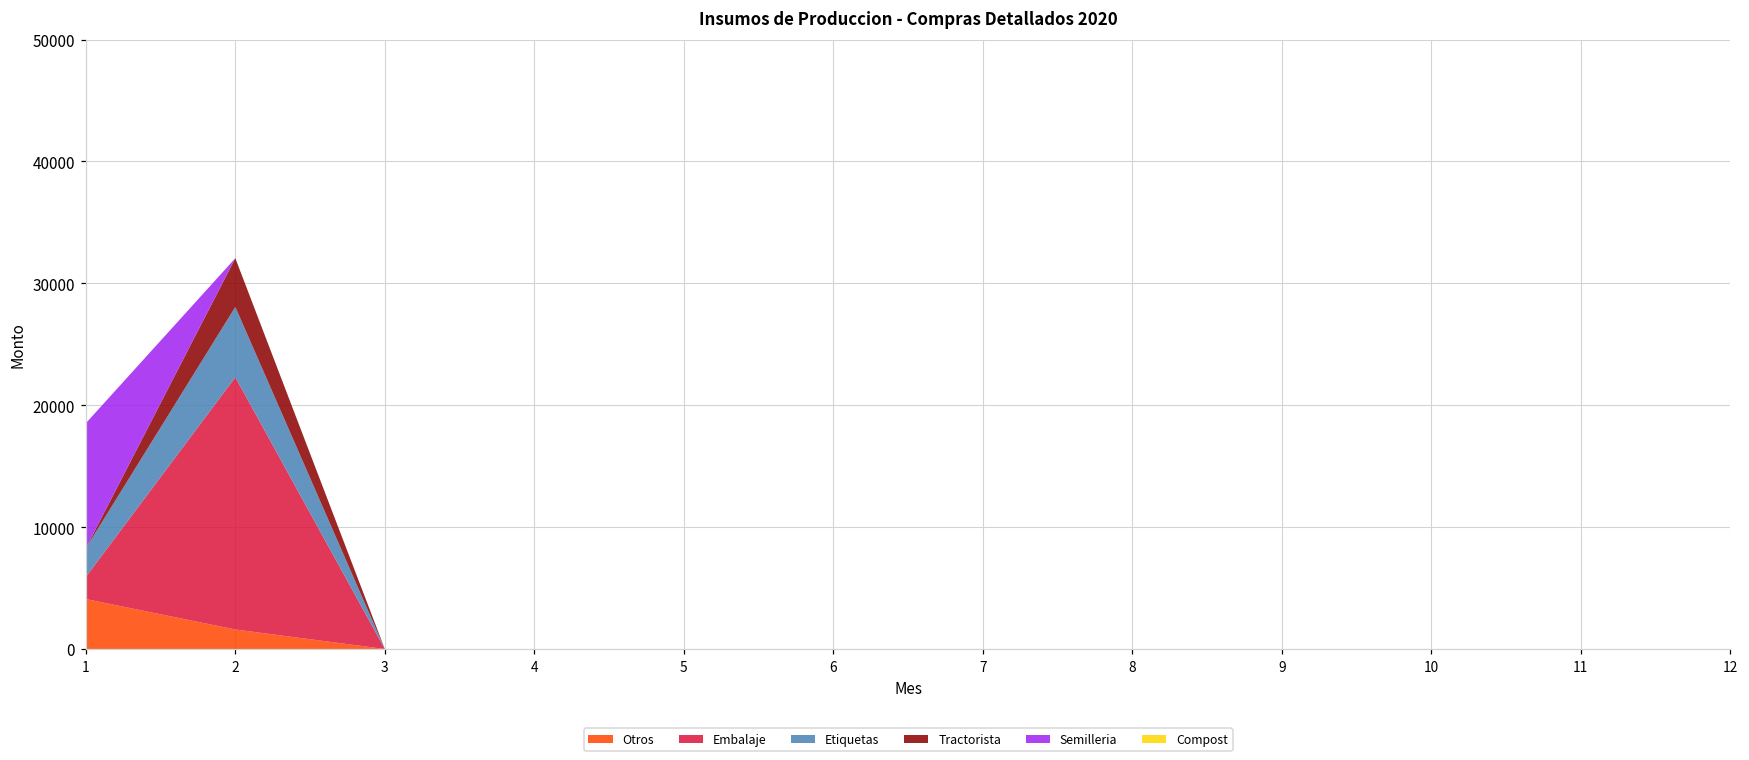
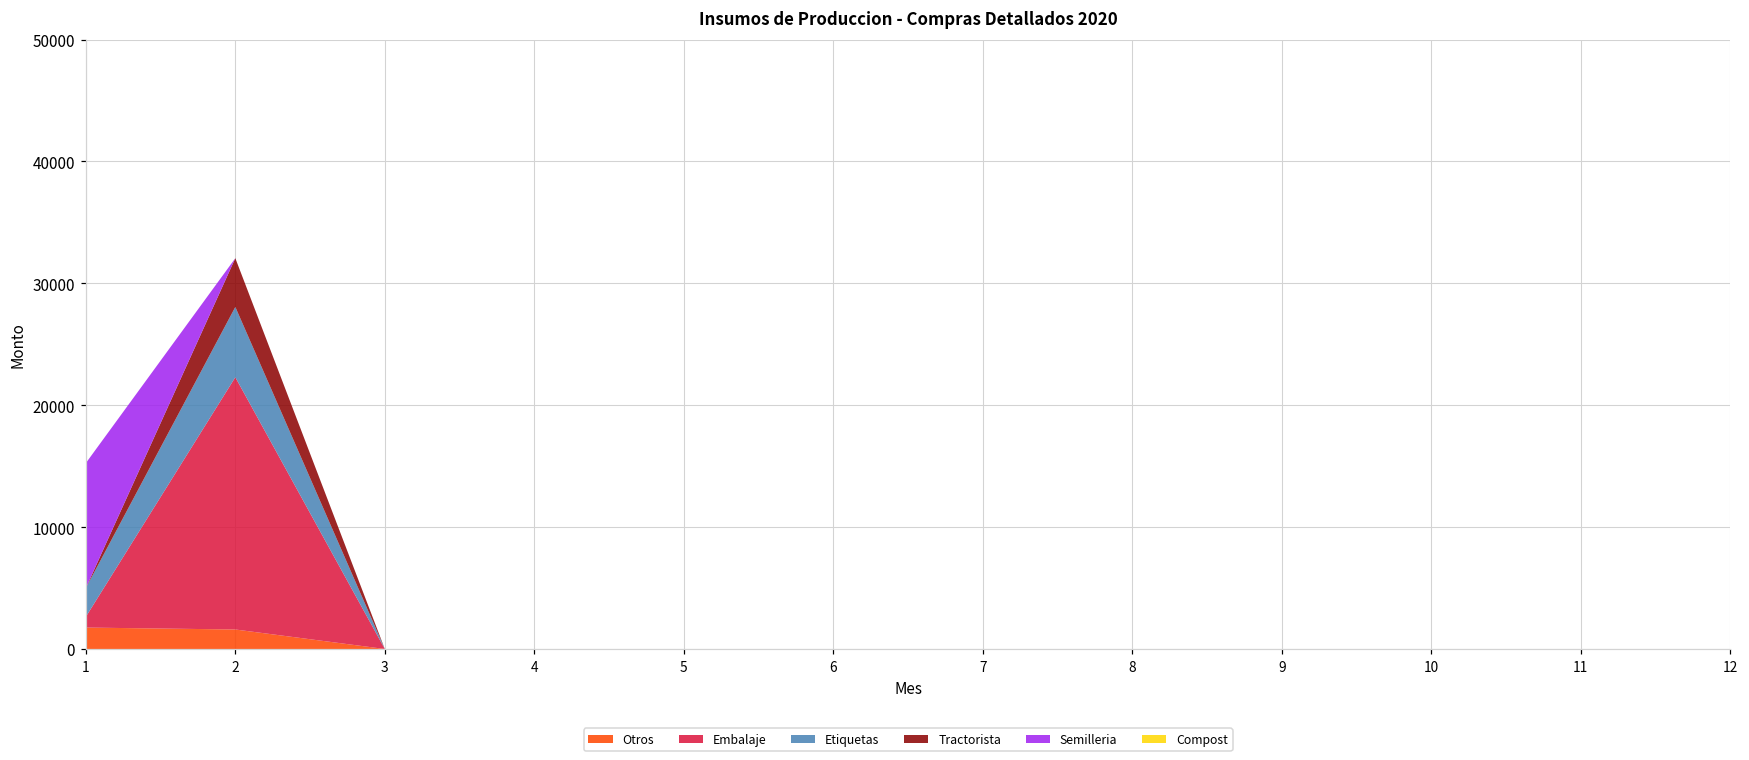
Otros, 1: 4100 -> 1800
Embalaje, 1: 1800 -> 900
